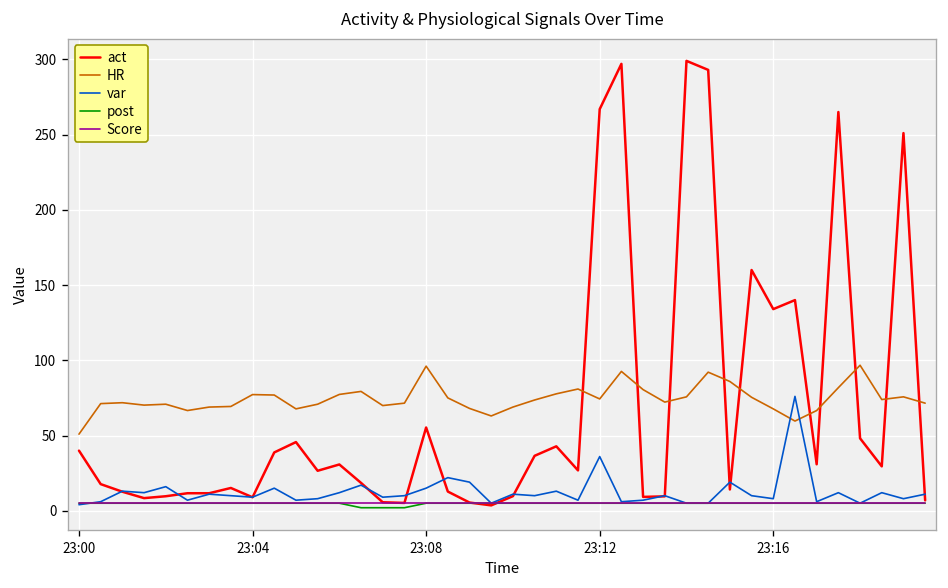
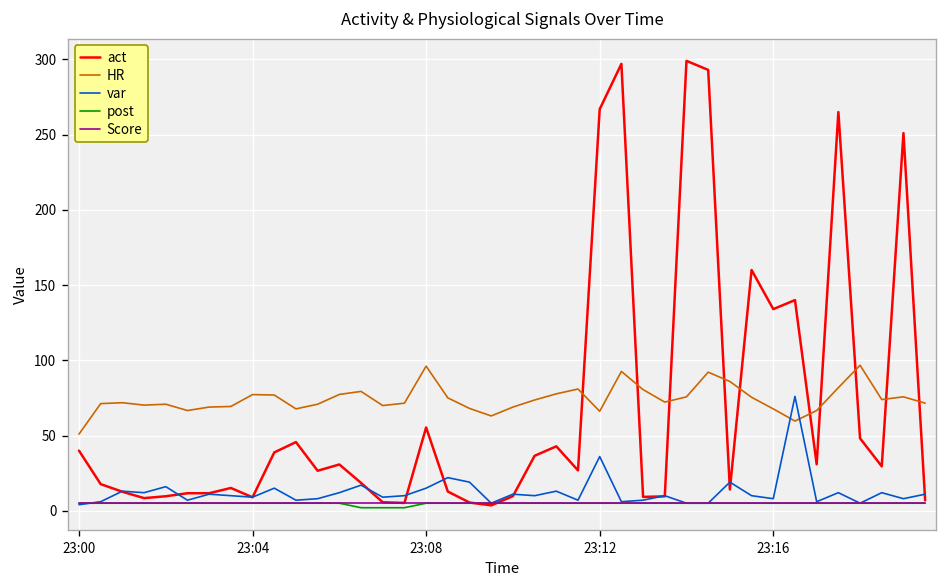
HR, 23:12: 74 -> 66
